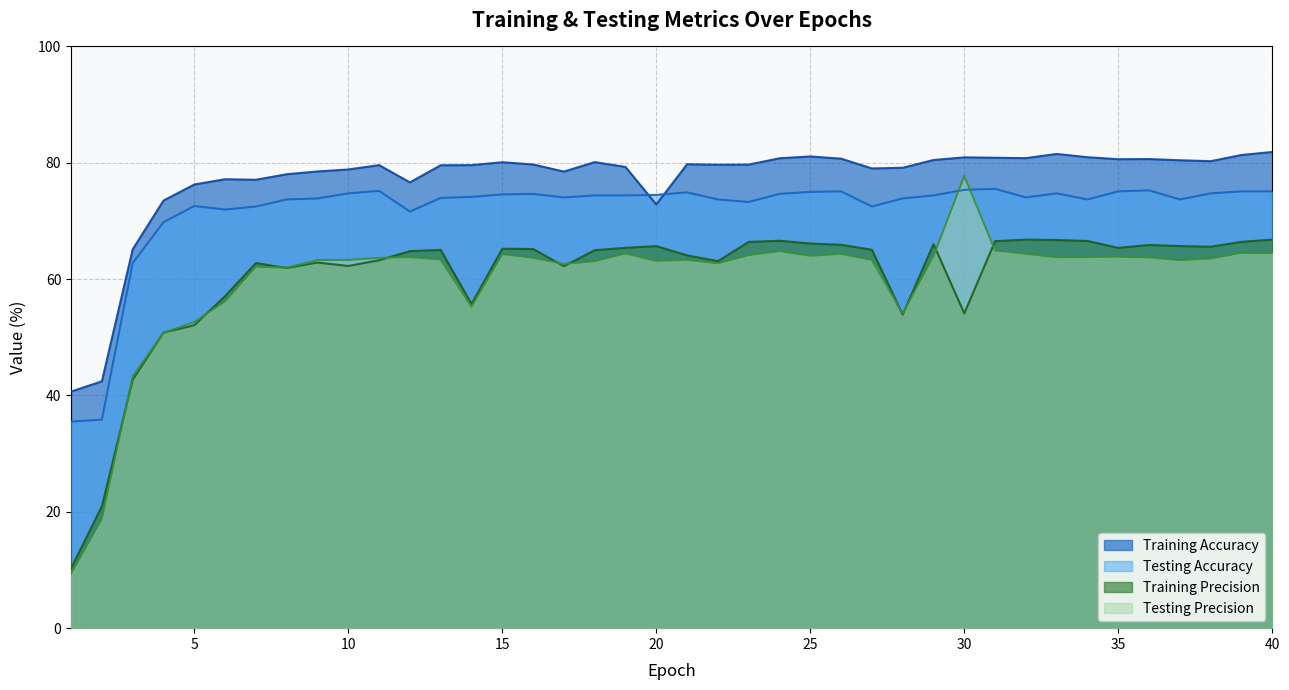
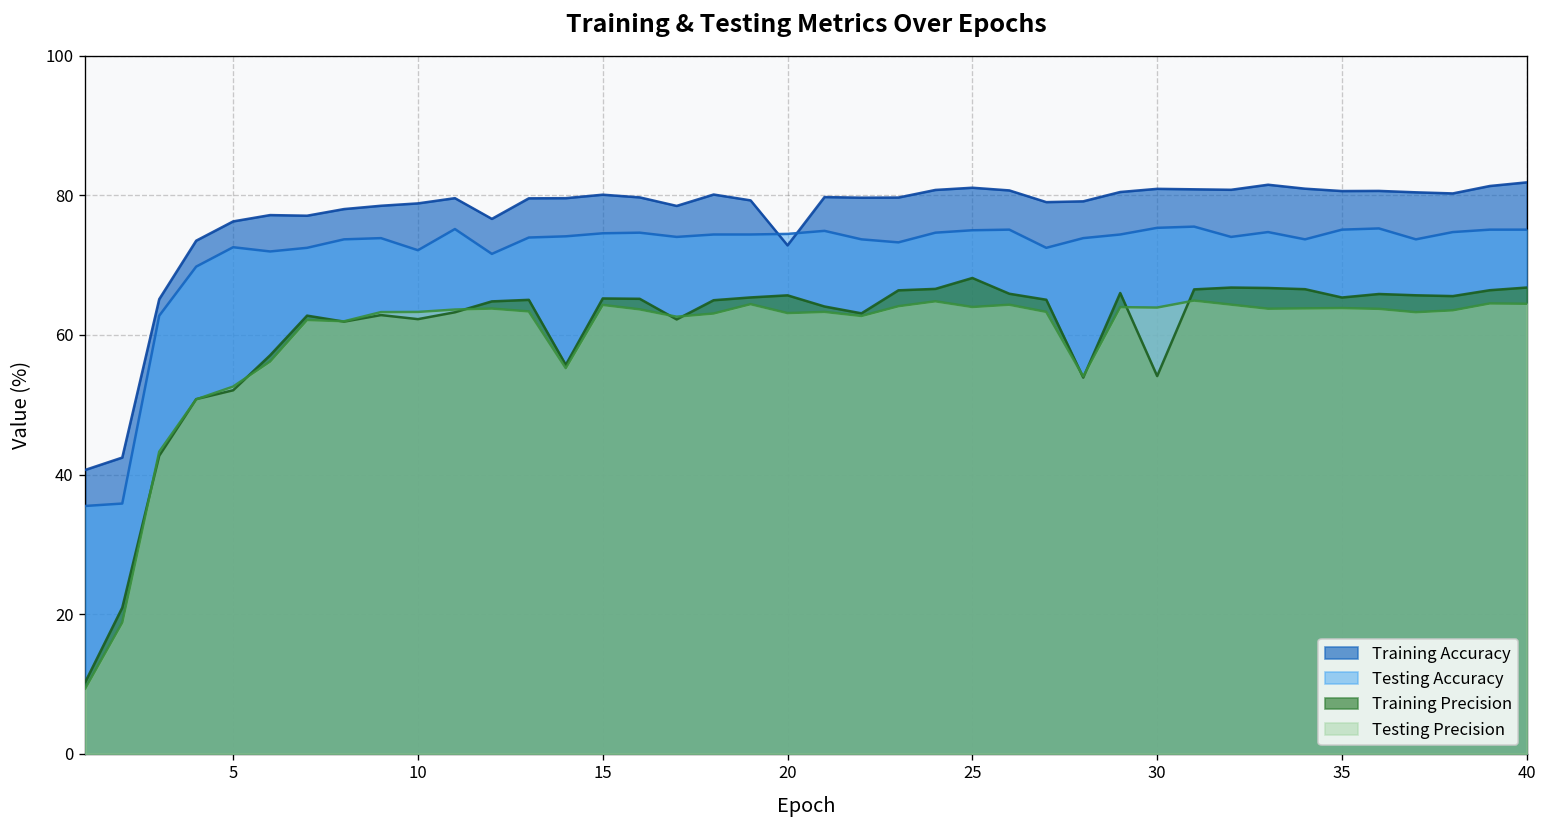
Testing Accuracy, 10: 75 -> 72
Training Precision, 25: 66 -> 68
Testing Precision, 30: 78 -> 64
